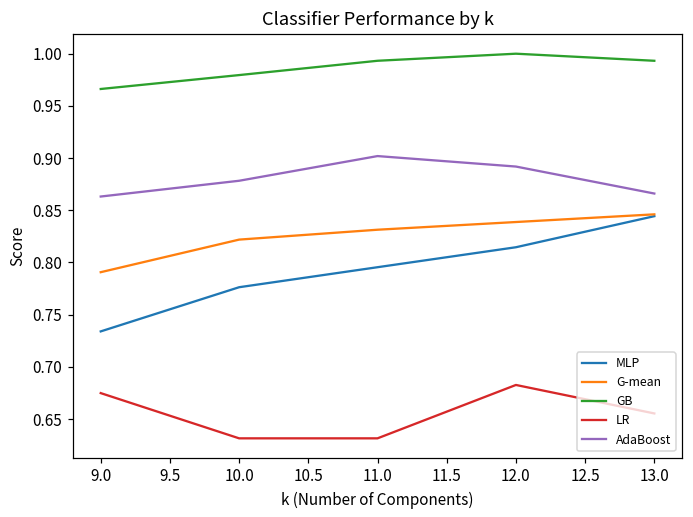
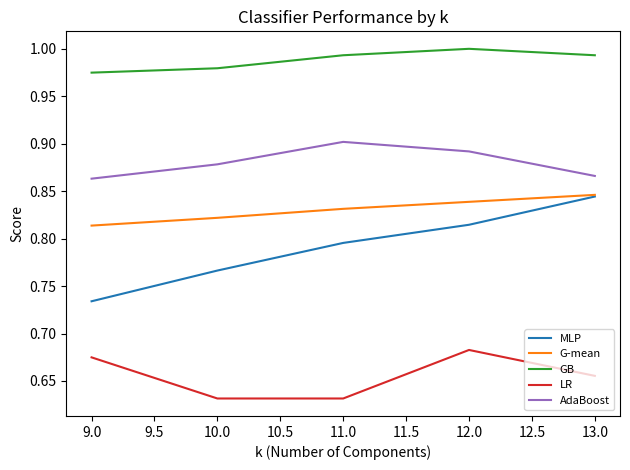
G-mean, 9.0: 0.79 -> 0.81
GB, 9.0: 0.966 -> 0.975
MLP, 10.0: 0.78 -> 0.77
